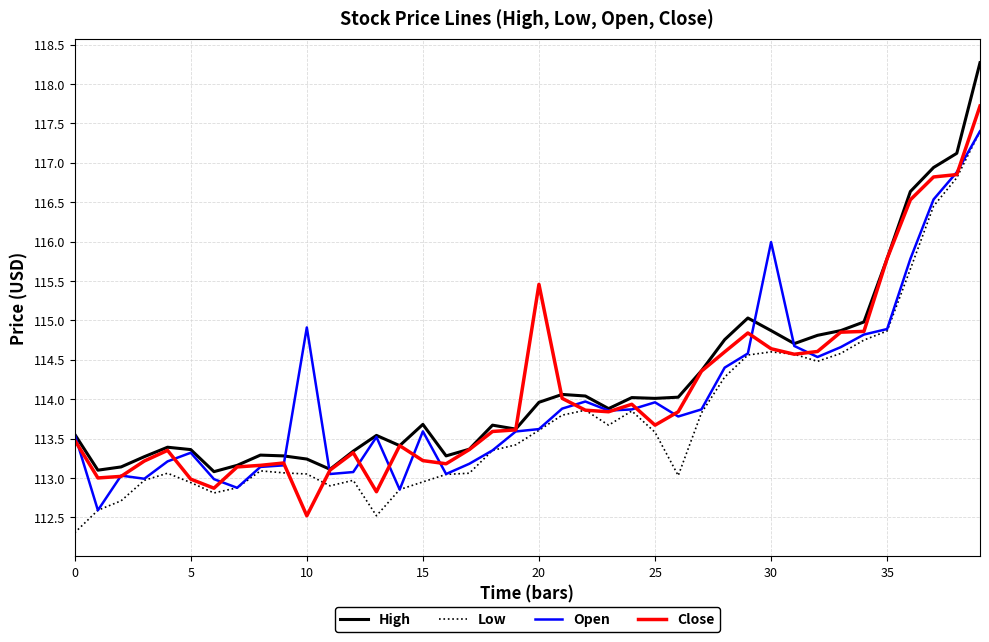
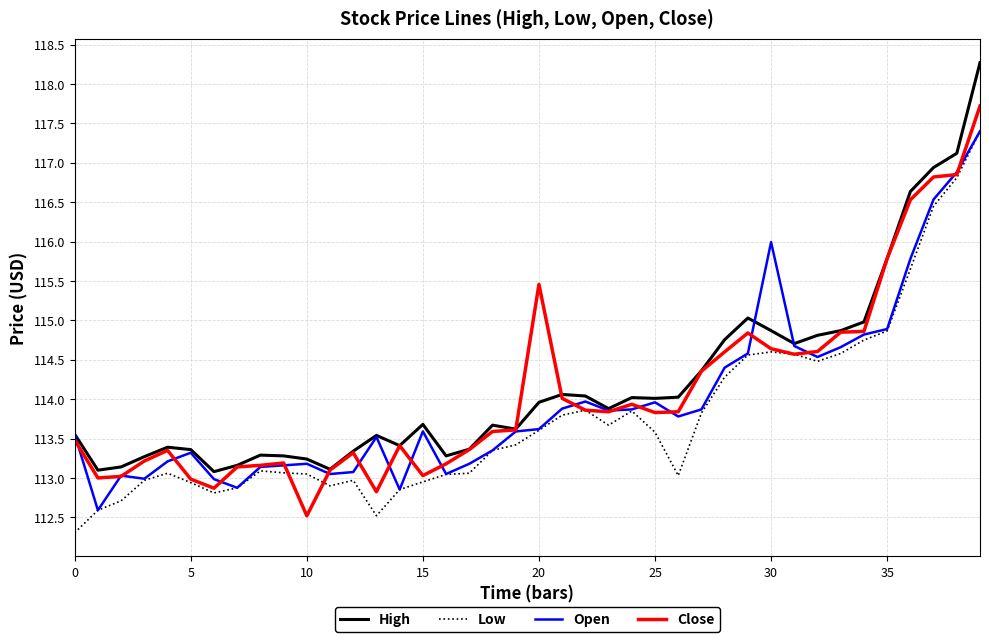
Open, 10: 114.9 -> 113.2
Close, 15: 113.2 -> 113.0
Close, 25: 113.7 -> 113.8
